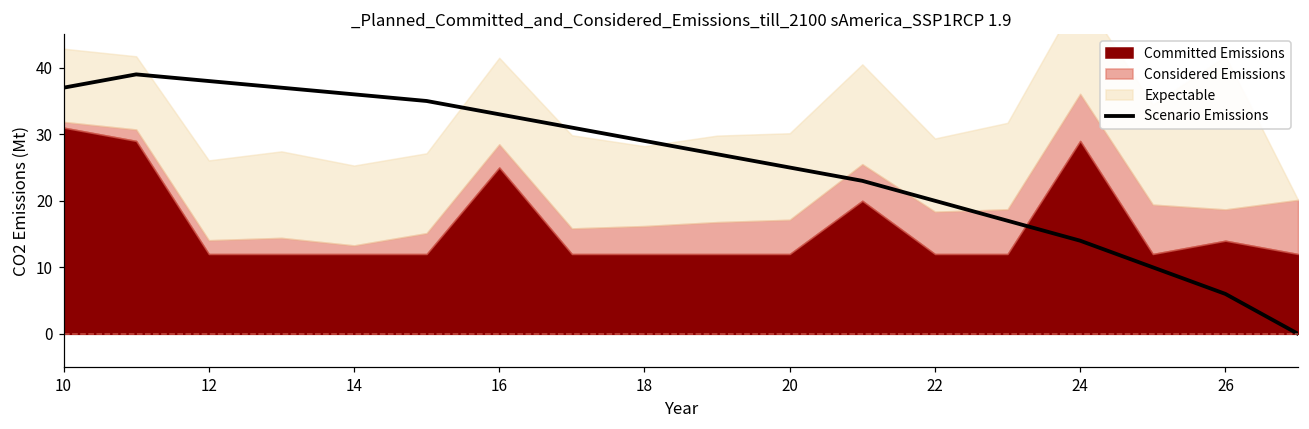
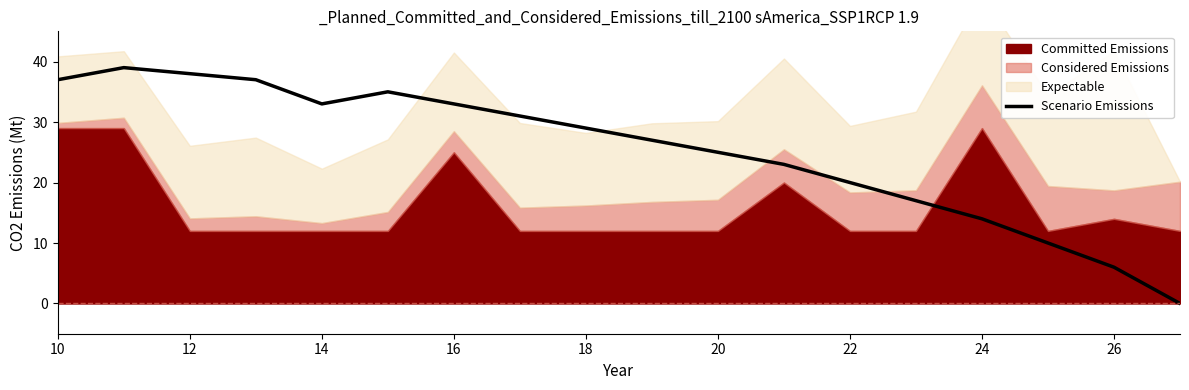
Committed Emissions, 10: 31 -> 29
Scenario Emissions, 14: 36 -> 33
Expectable, 14: 12 -> 9
